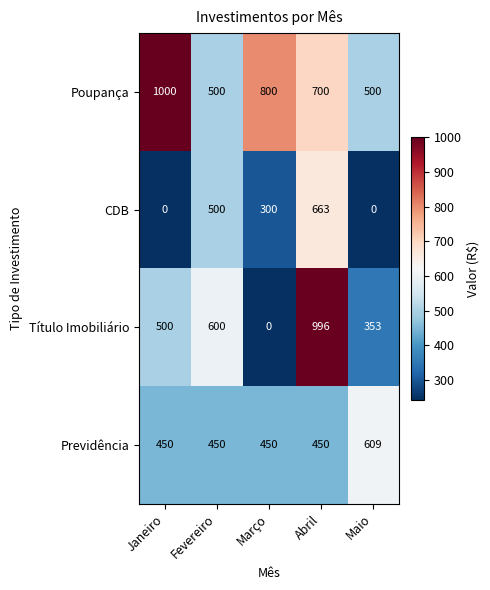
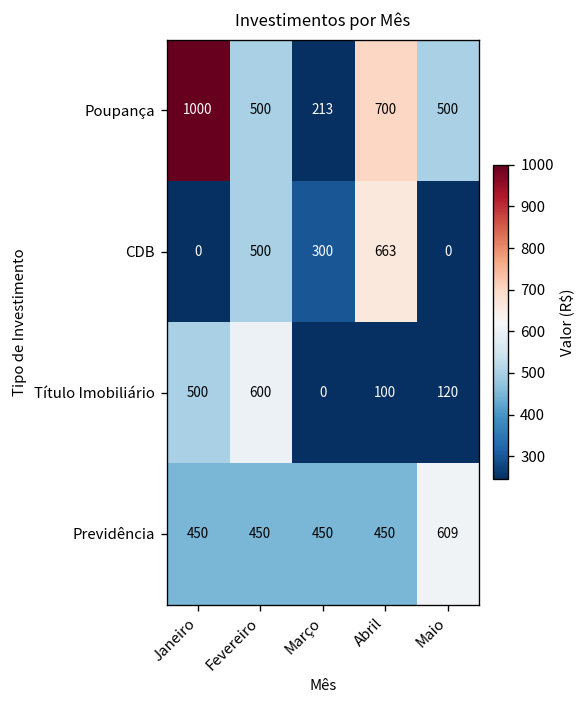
Poupança, Março: 800 -> 213
Título Imobiliário, Abril: 996 -> 100
Título Imobiliário, Maio: 353 -> 120
